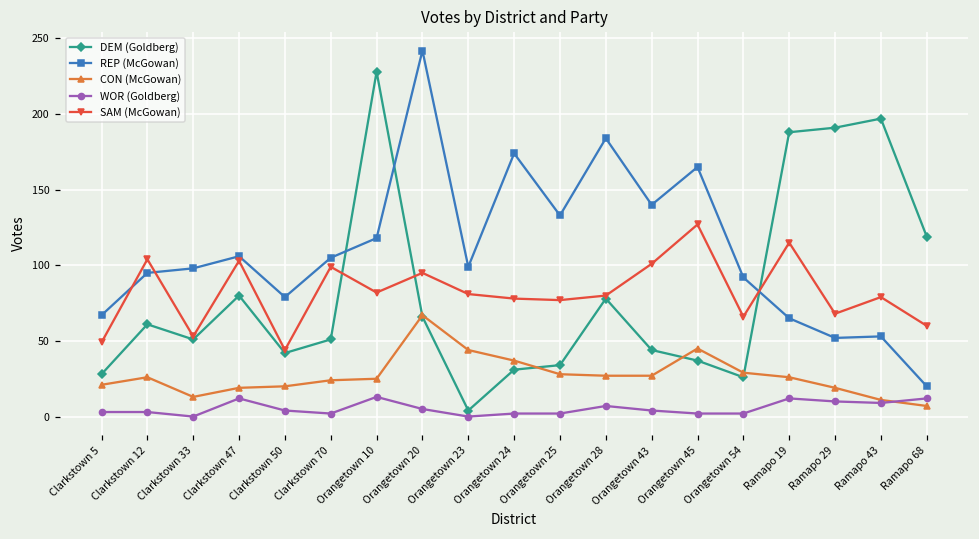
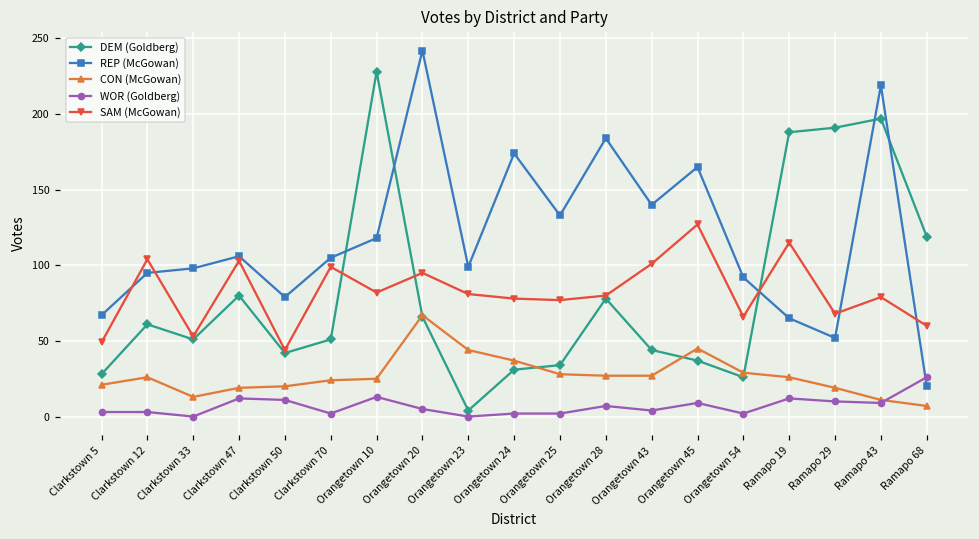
WOR (Goldberg), Clarkstown 50: 4 -> 11
WOR (Goldberg), Orangetown 45: 2 -> 9
REP (McGowan), Ramapo 43: 53 -> 219
WOR (Goldberg), Ramapo 68: 12 -> 26
